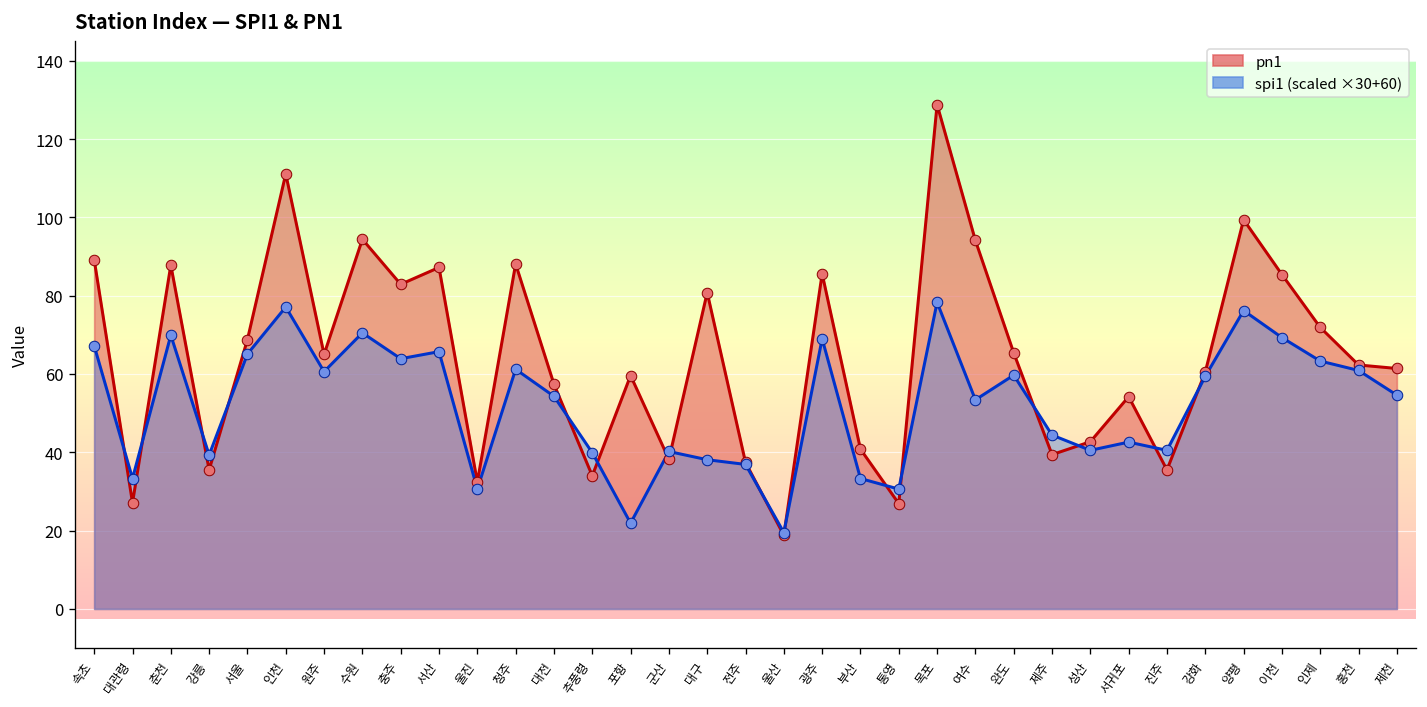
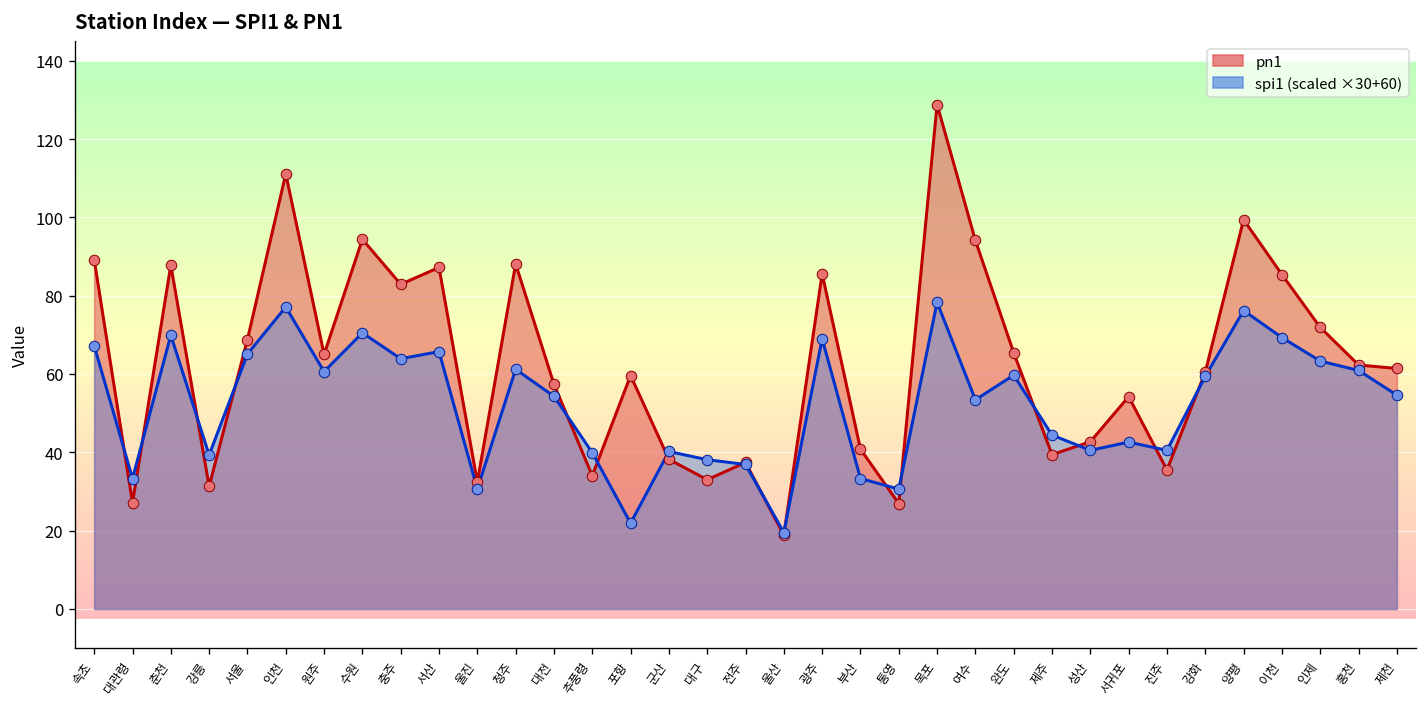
pn1, 강릉: 36 -> 31
pn1, 대구: 81 -> 33
